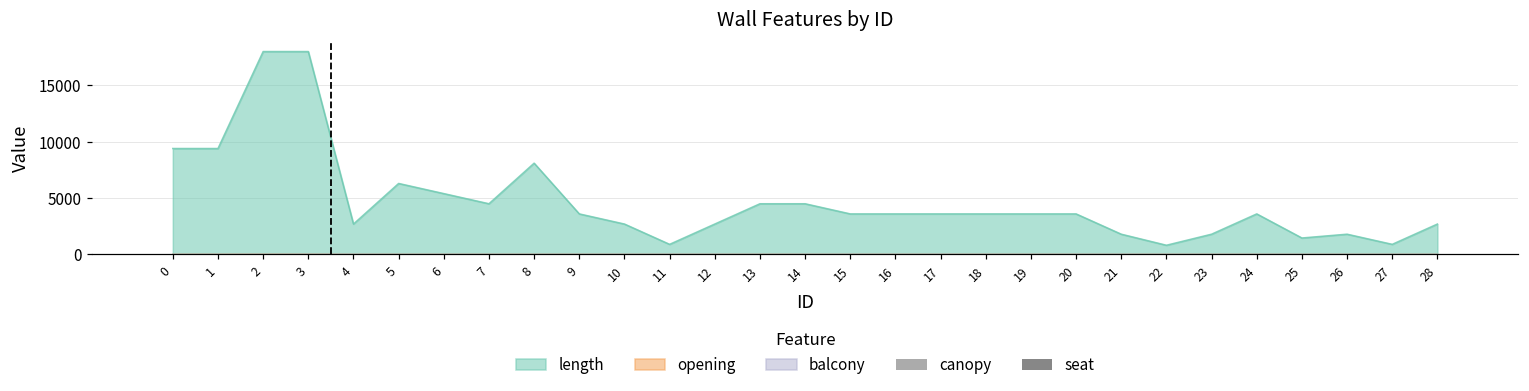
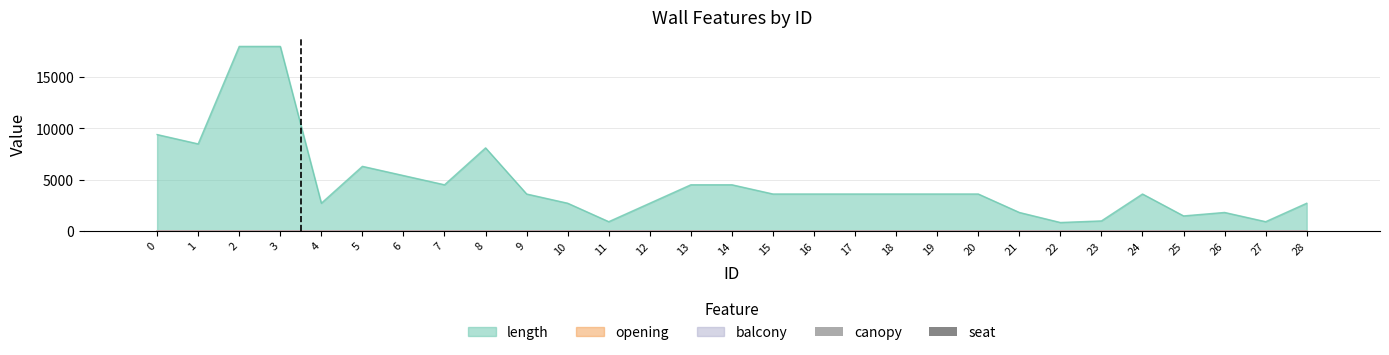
length, 1: 9400 -> 8500
length, 23: 1800 -> 1000
